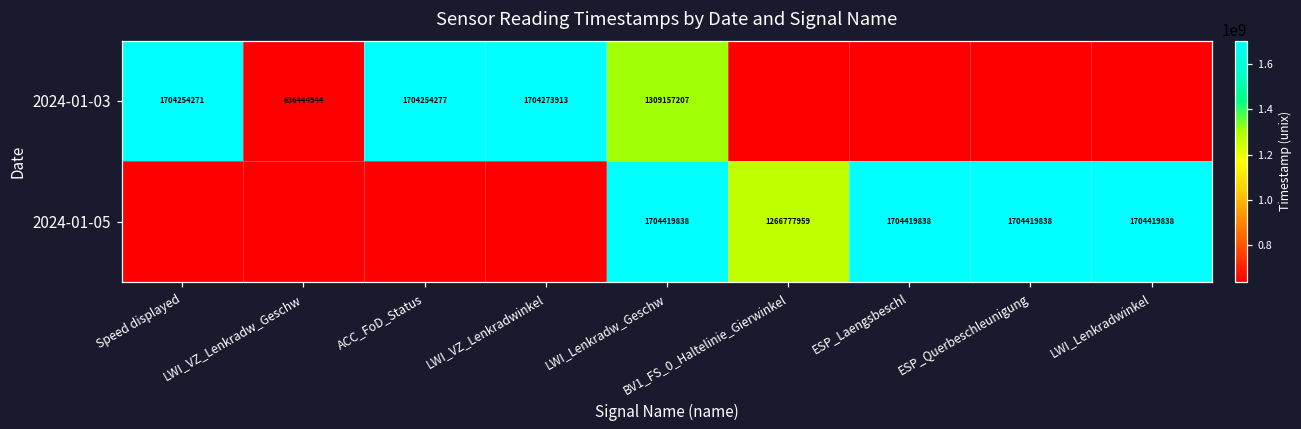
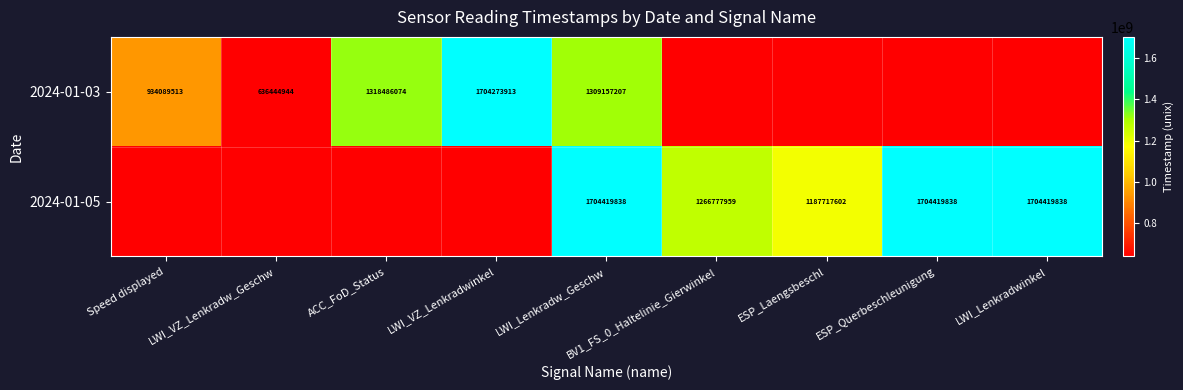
2024-01-03, Speed displayed: 1704254271 -> 934089513
2024-01-03, ACC_FoD_Status: 1704254277 -> 1318486074
2024-01-05, ESP_Laengsbeschl: 1704419838 -> 1187717602
